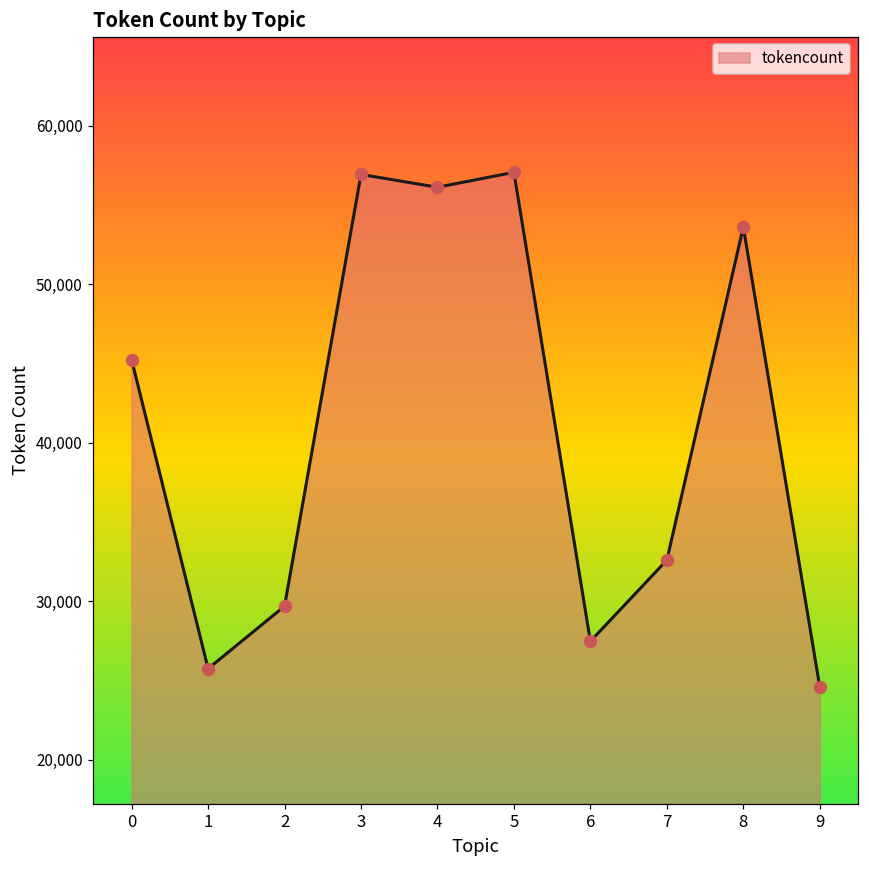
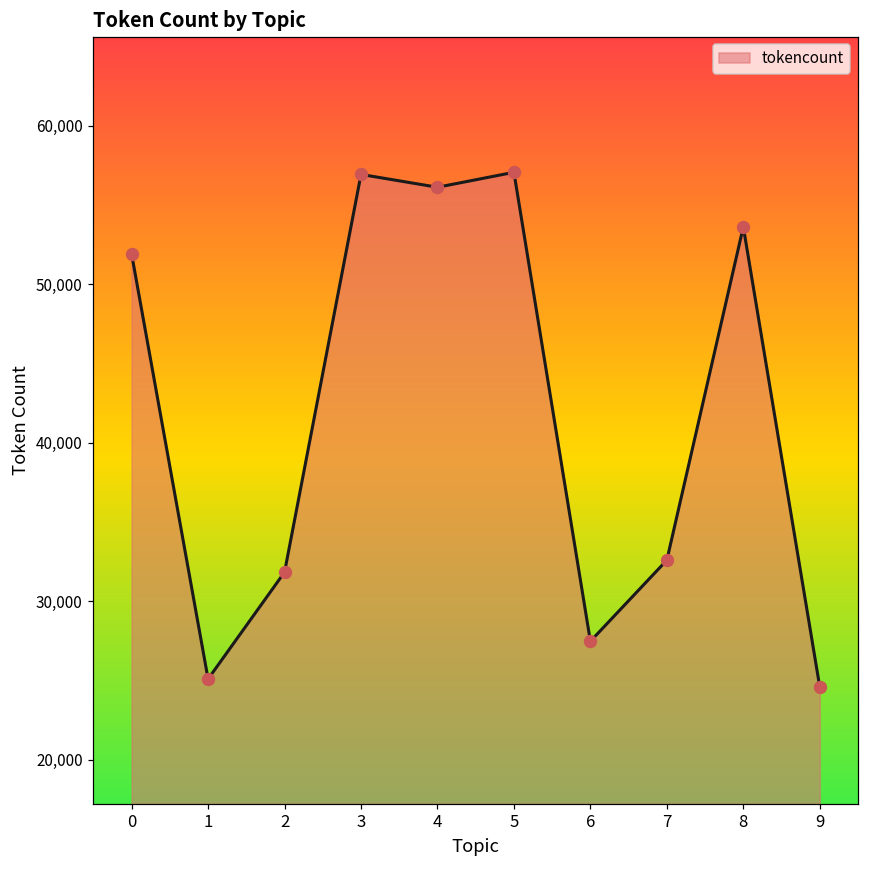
0: 45,200 -> 51,900
1: 25,700 -> 25,100
2: 29,700 -> 31,800
